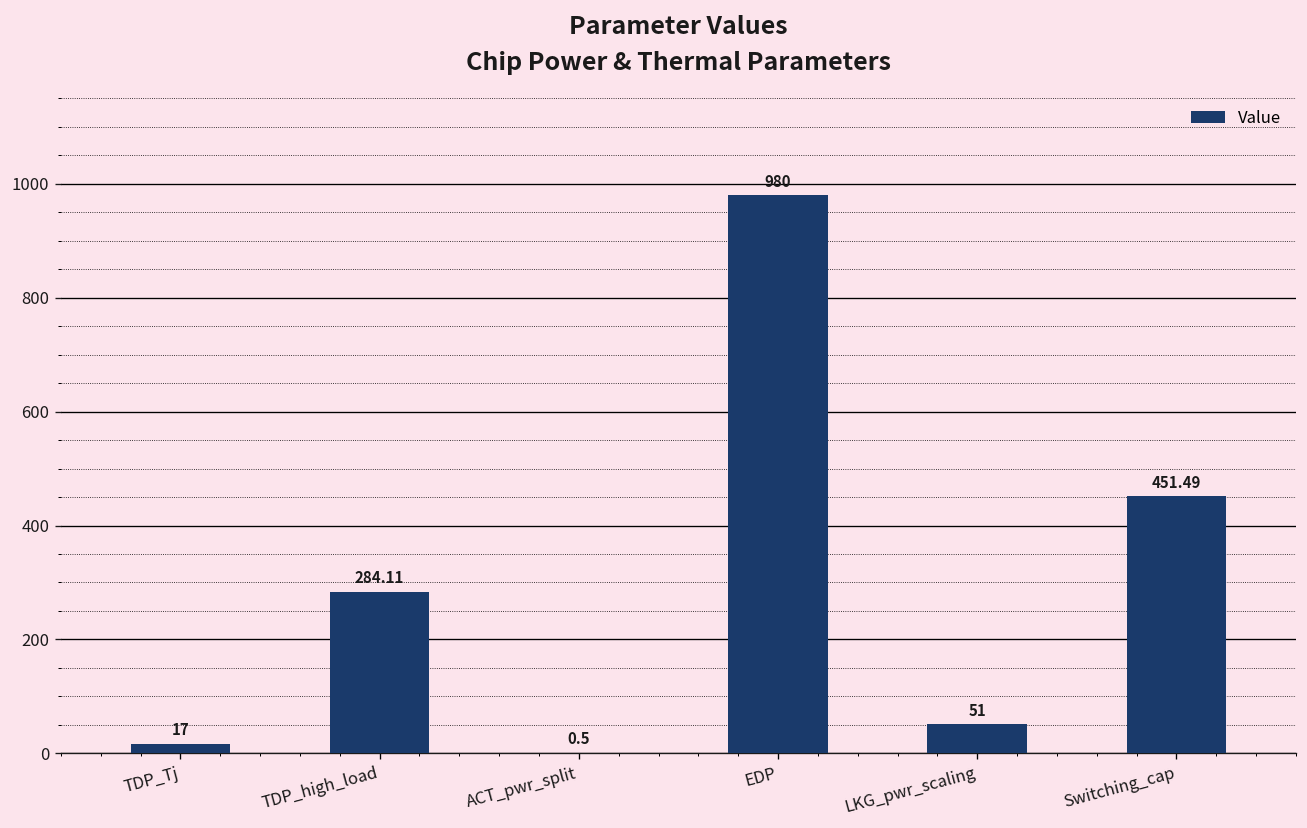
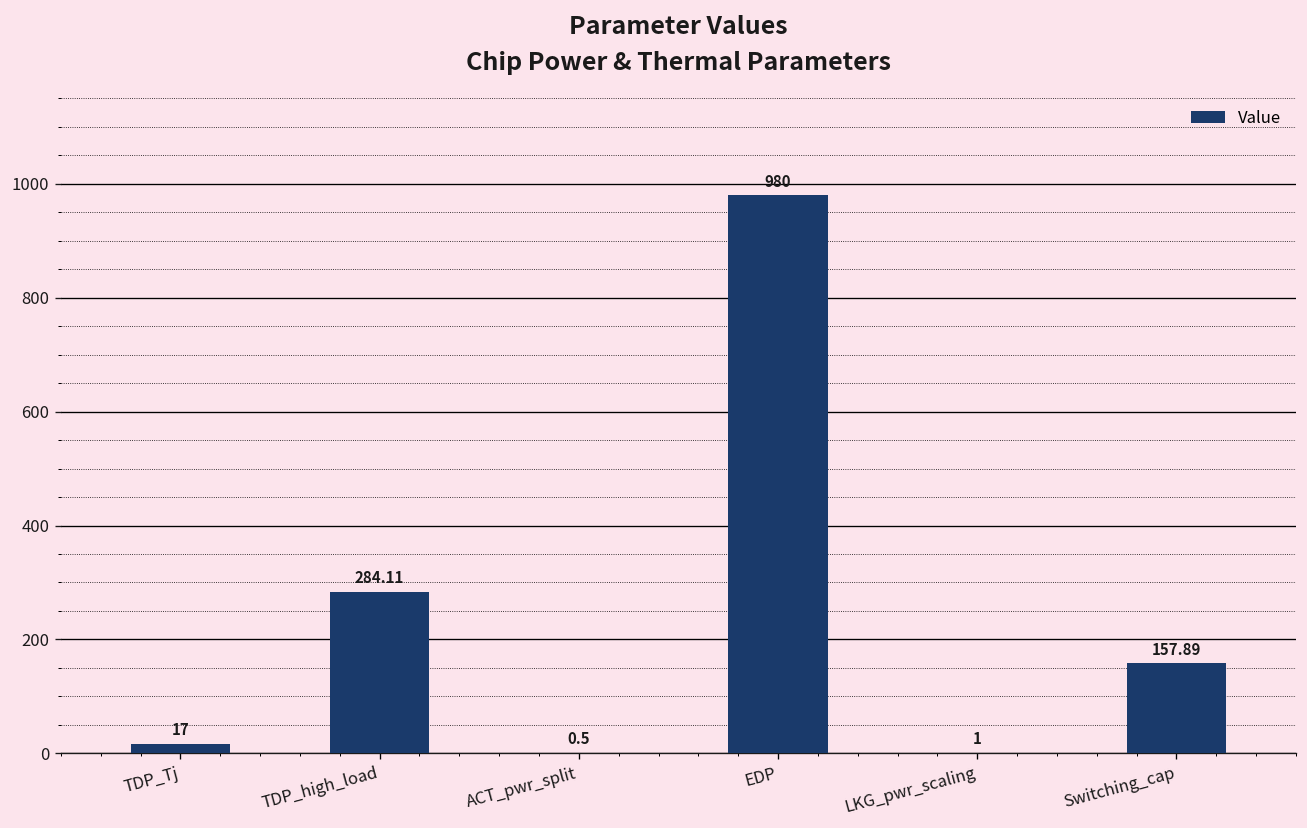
LKG_pwr_scaling: 51 -> 1
Switching_cap: 451.49 -> 157.89
